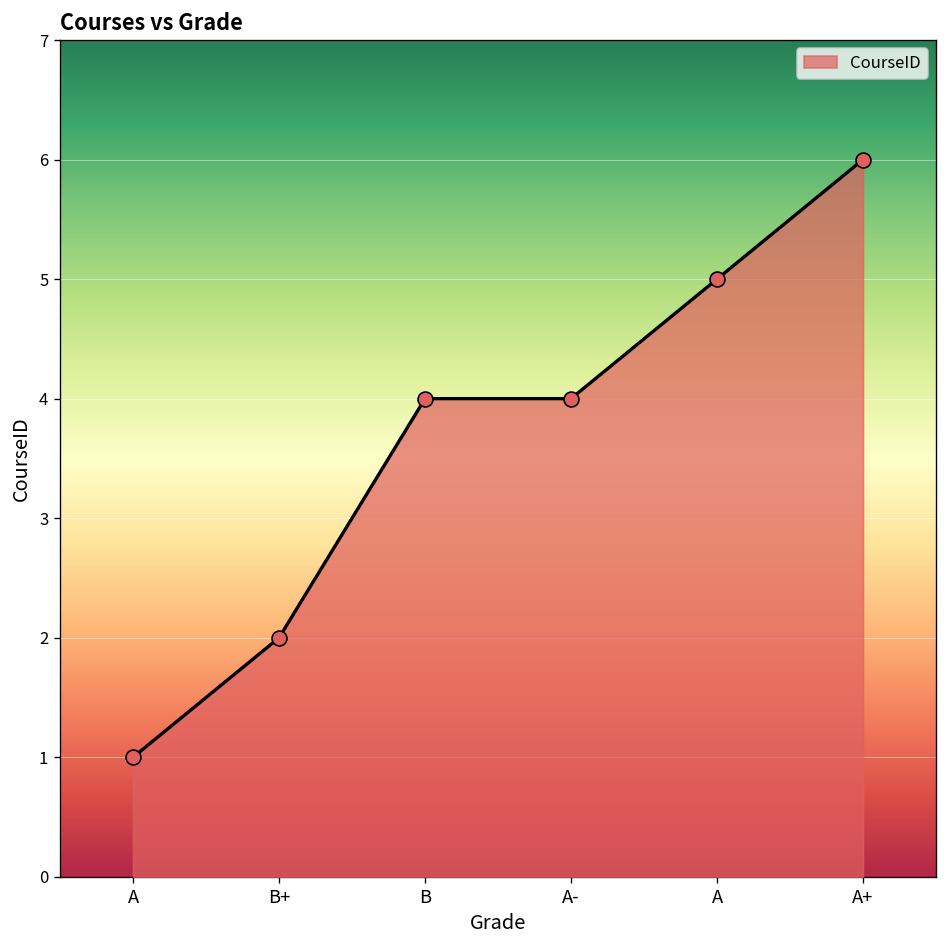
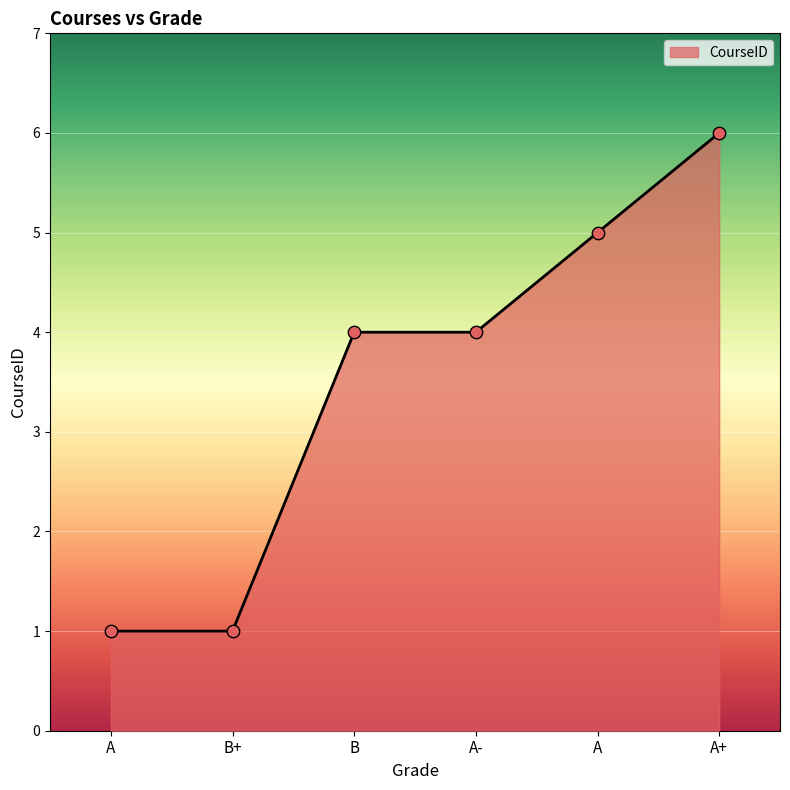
B+: 2 -> 1
